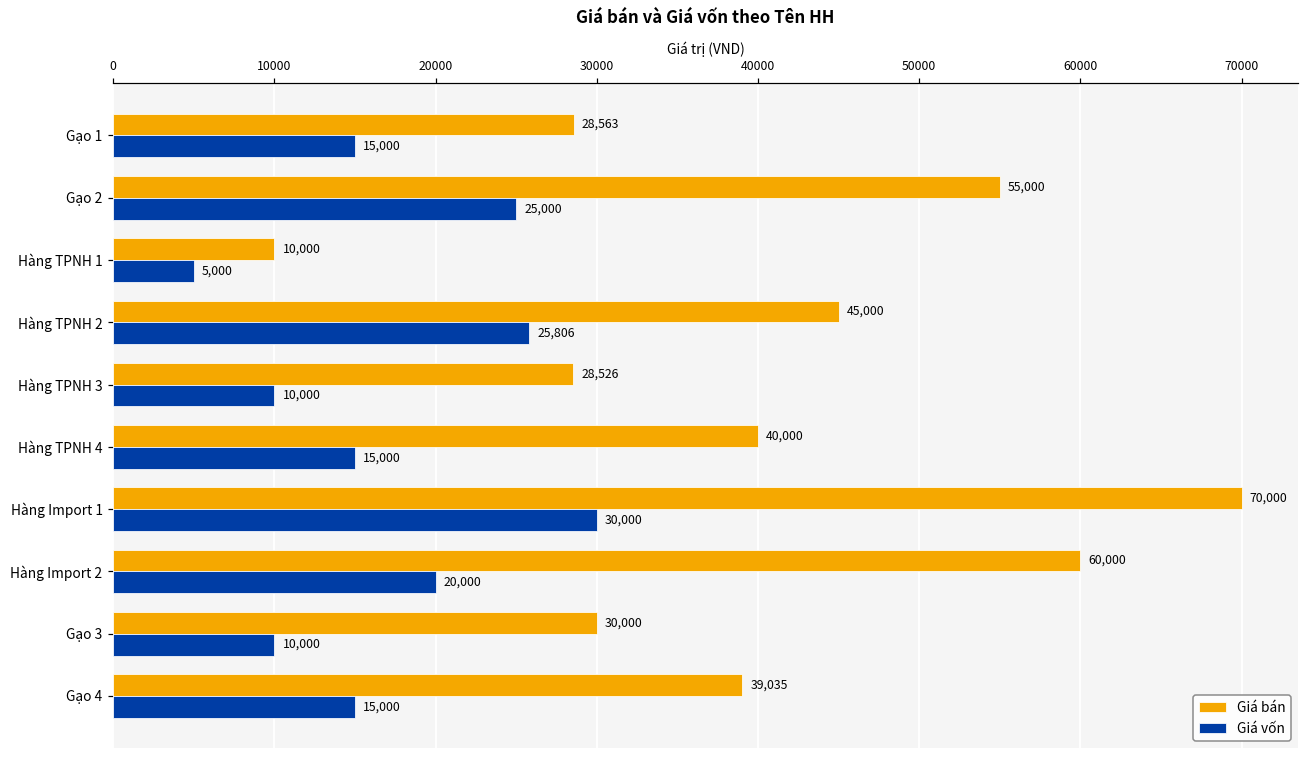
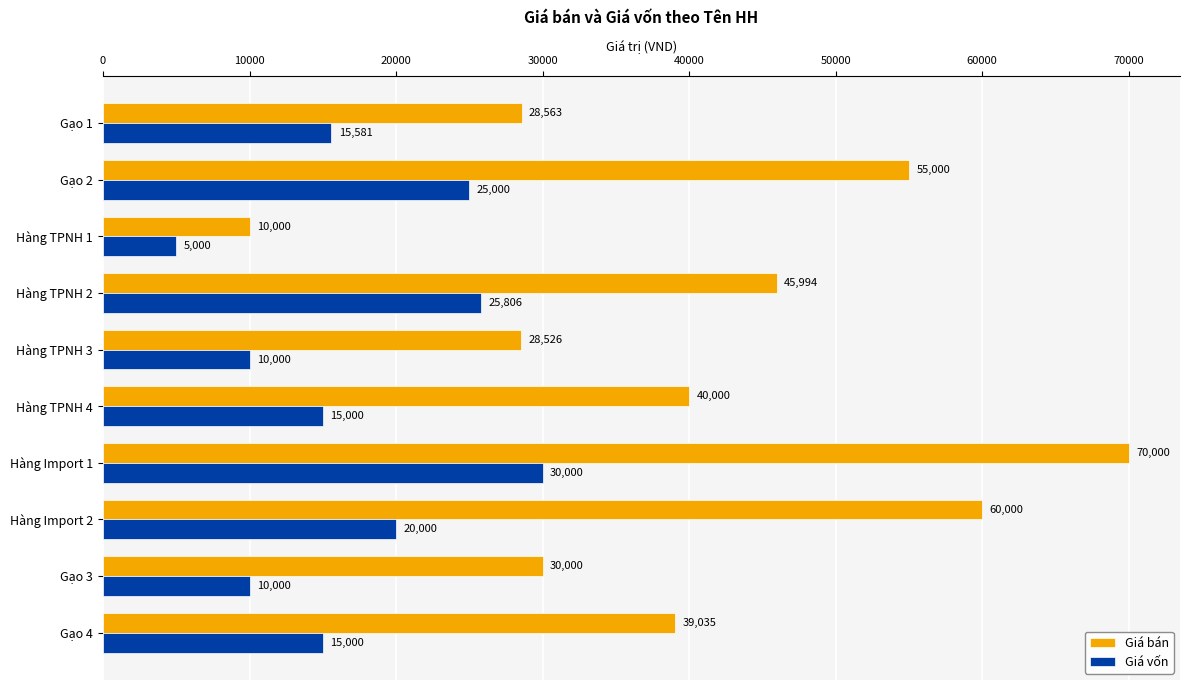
Giá vốn, Gạo 1: 15,000 -> 15,581
Giá bán, Hàng TPNH 2: 45,000 -> 45,994
